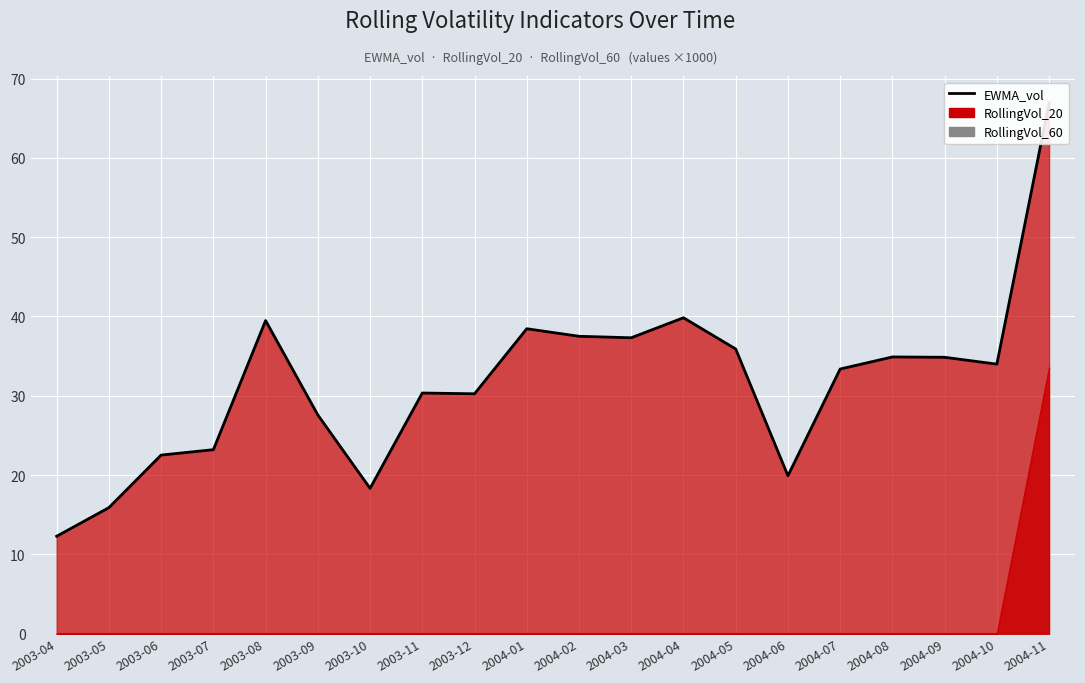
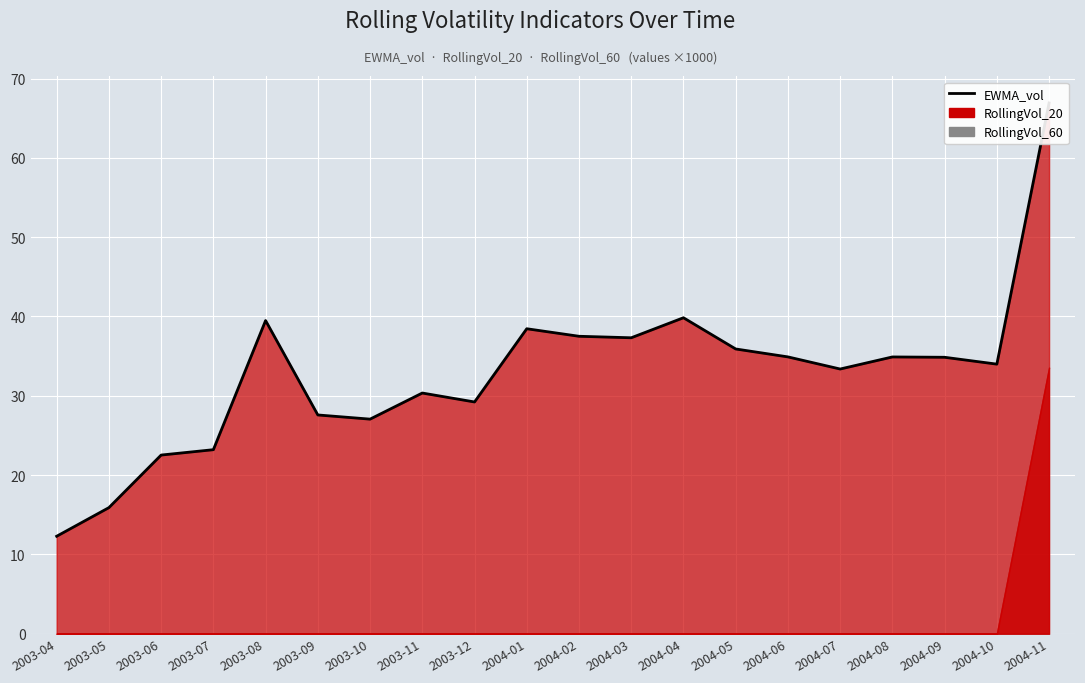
EWMA_vol, 2003-10: 18 -> 27
EWMA_vol, 2003-12: 30 -> 29
EWMA_vol, 2004-06: 20 -> 35
